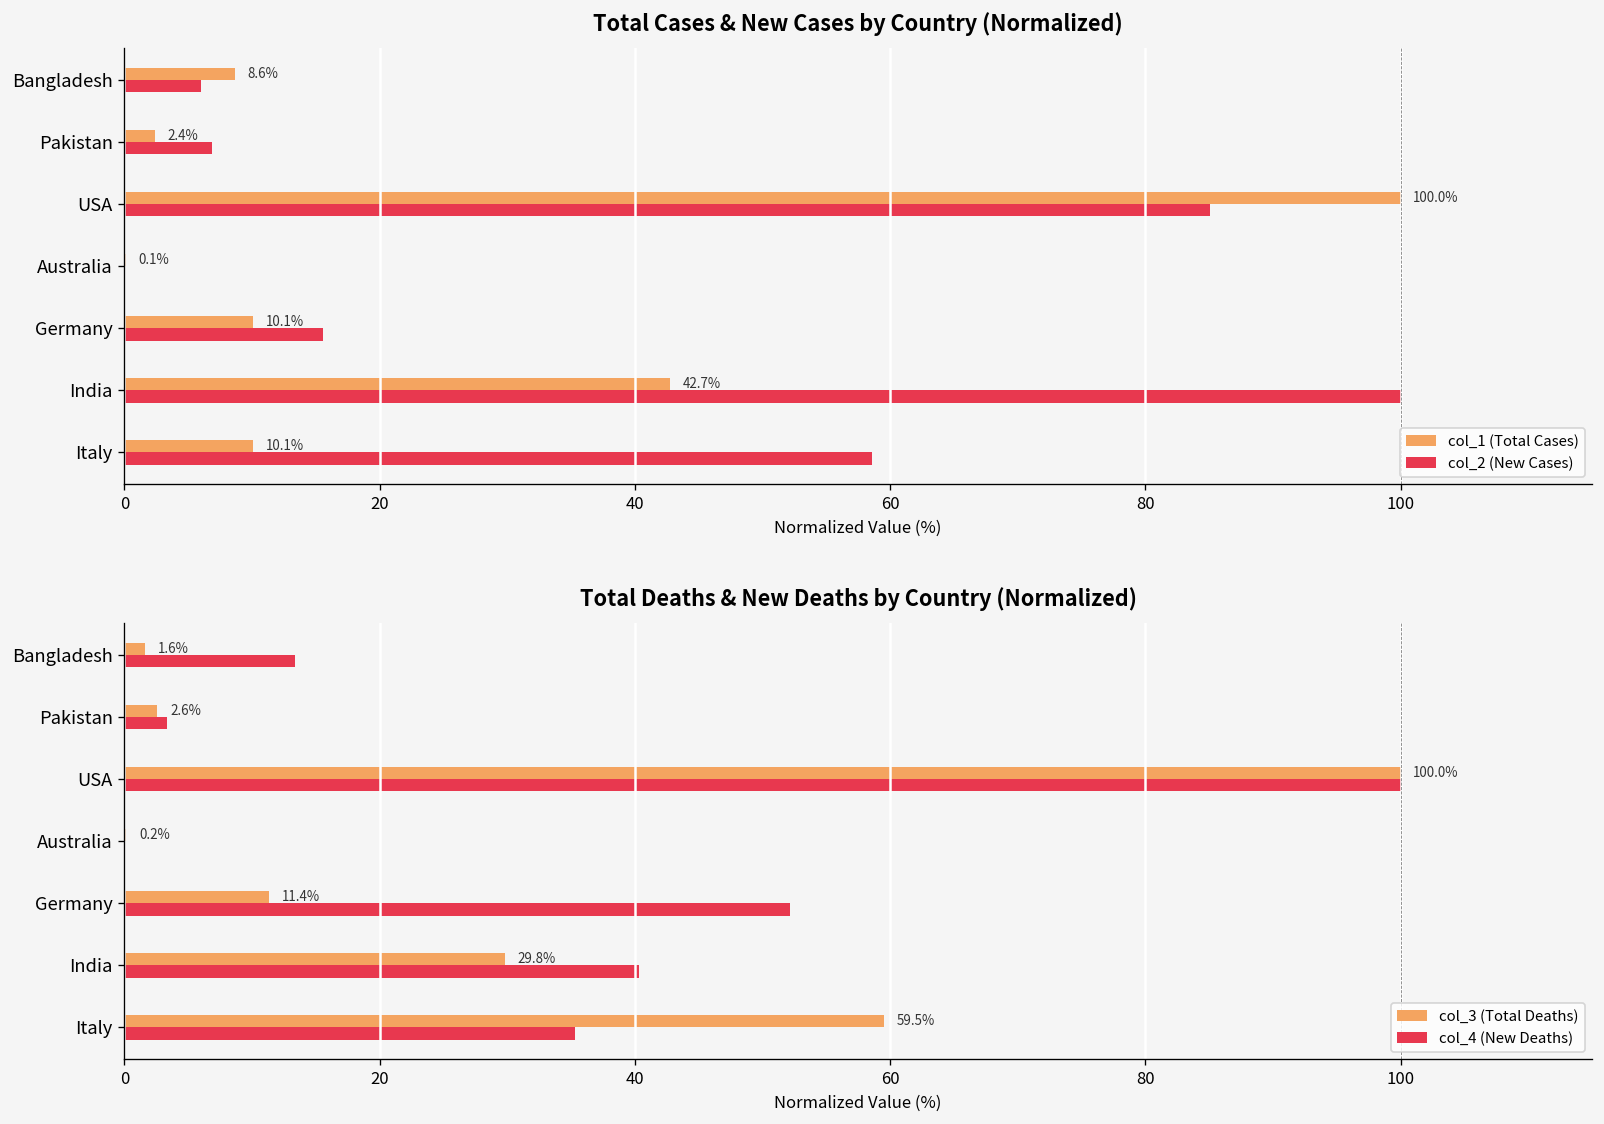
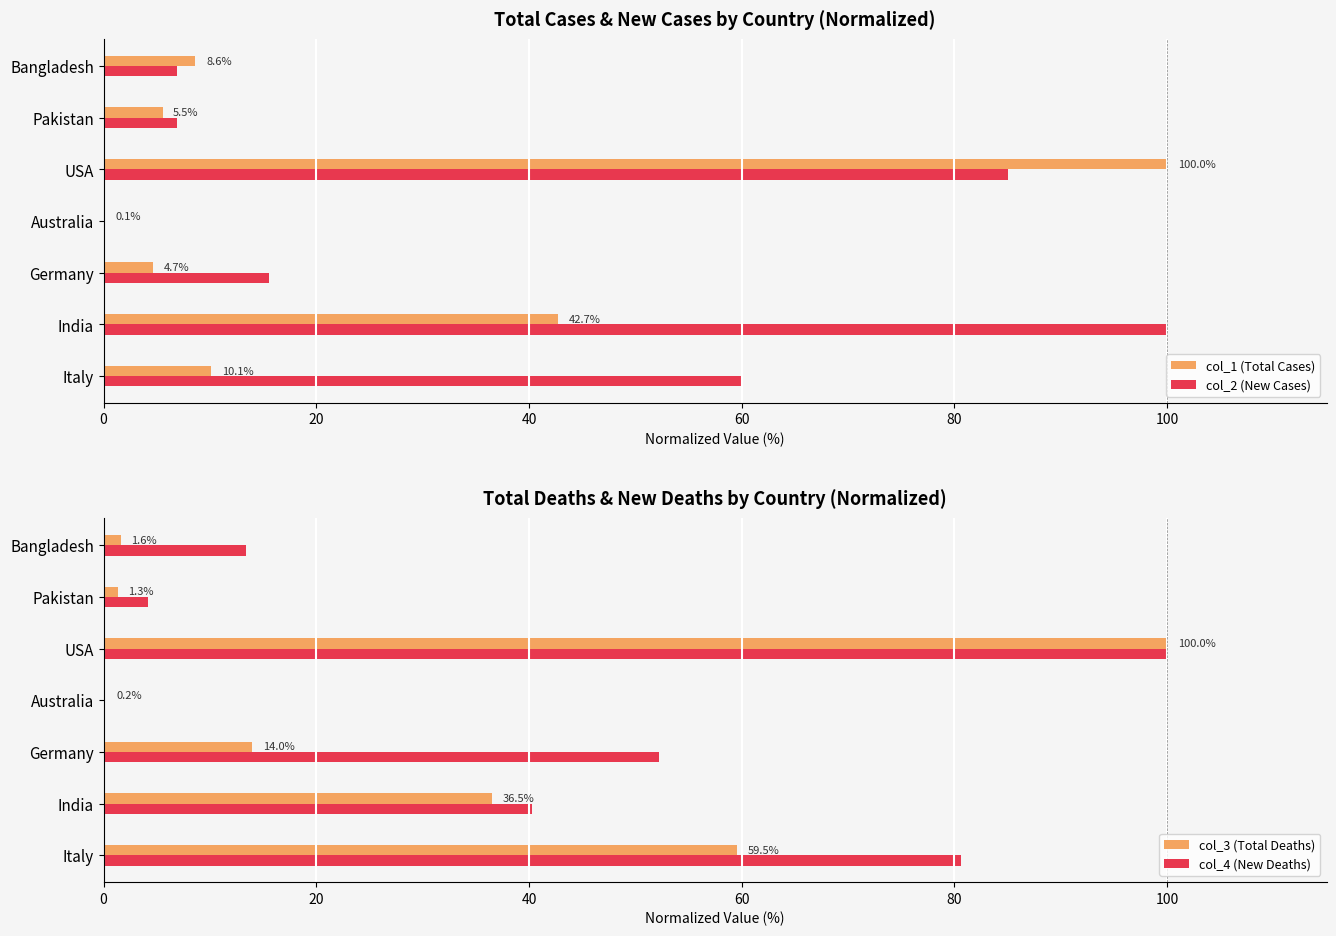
Total Cases & New Cases by Country (Normalized), col_2 (New Cases), Bangladesh: 6.0 -> 6.9
Total Cases & New Cases by Country (Normalized), col_1 (Total Cases), Pakistan: 2.4% -> 5.5%
Total Cases & New Cases by Country (Normalized), col_1 (Total Cases), Germany: 10.1% -> 4.7%
Total Cases & New Cases by Country (Normalized), col_2 (New Cases), Italy: 58.6 -> 60.1
Total Deaths & New Deaths by Country (Normalized), col_3 (Total Deaths), Pakistan: 2.6% -> 1.3%
Total Deaths & New Deaths by Country (Normalized), col_4 (New Deaths), Pakistan: 3.3 -> 4.2
Total Deaths & New Deaths by Country (Normalized), col_3 (Total Deaths), Germany: 11.4% -> 14.0%
Total Deaths & New Deaths by Country (Normalized), col_3 (Total Deaths), India: 29.8% -> 36.5%
Total Deaths & New Deaths by Country (Normalized), col_4 (New Deaths), Italy: 35.3 -> 80.6
